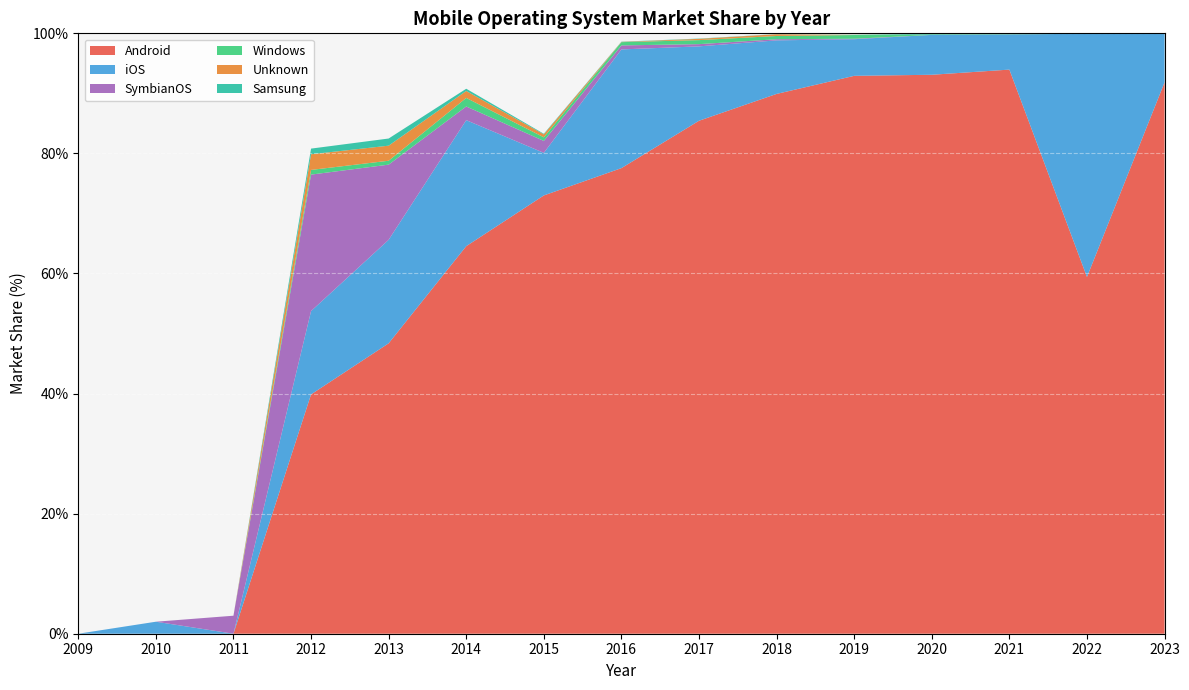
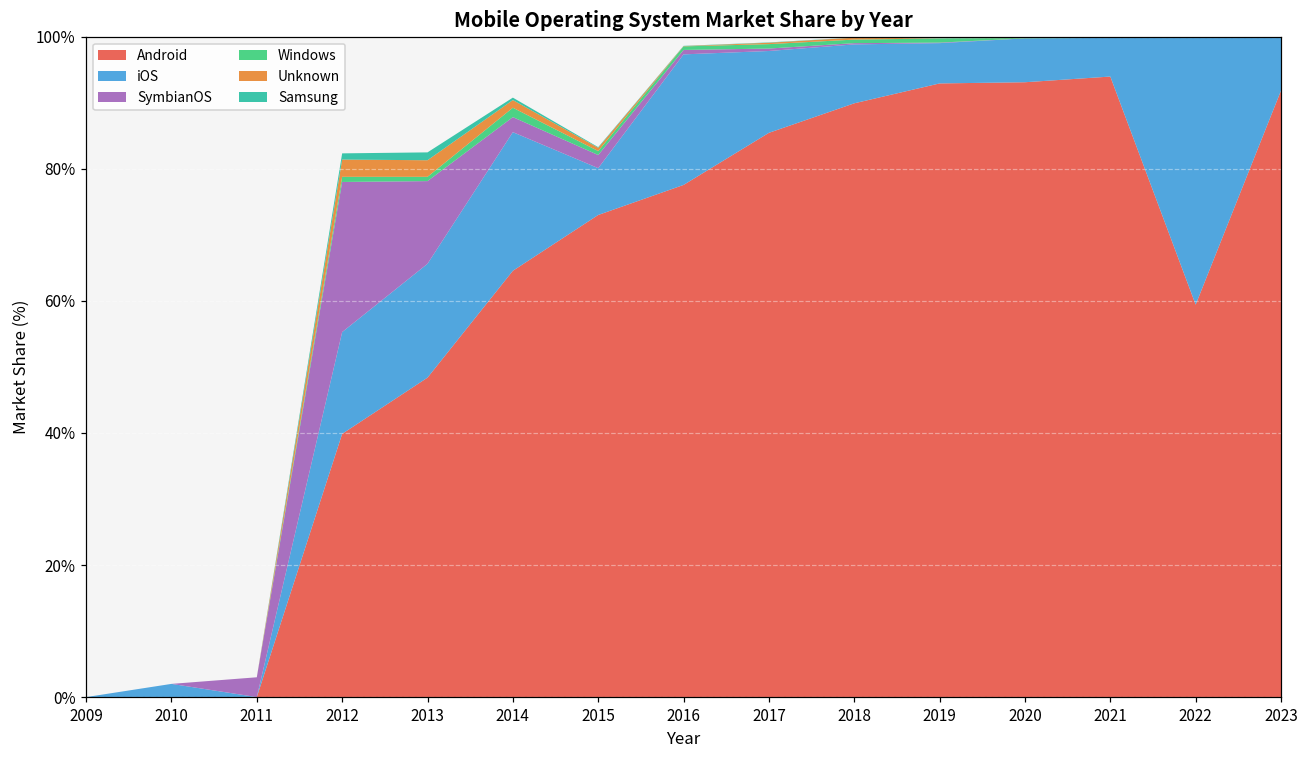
iOS, 2012: 14% -> 15%
